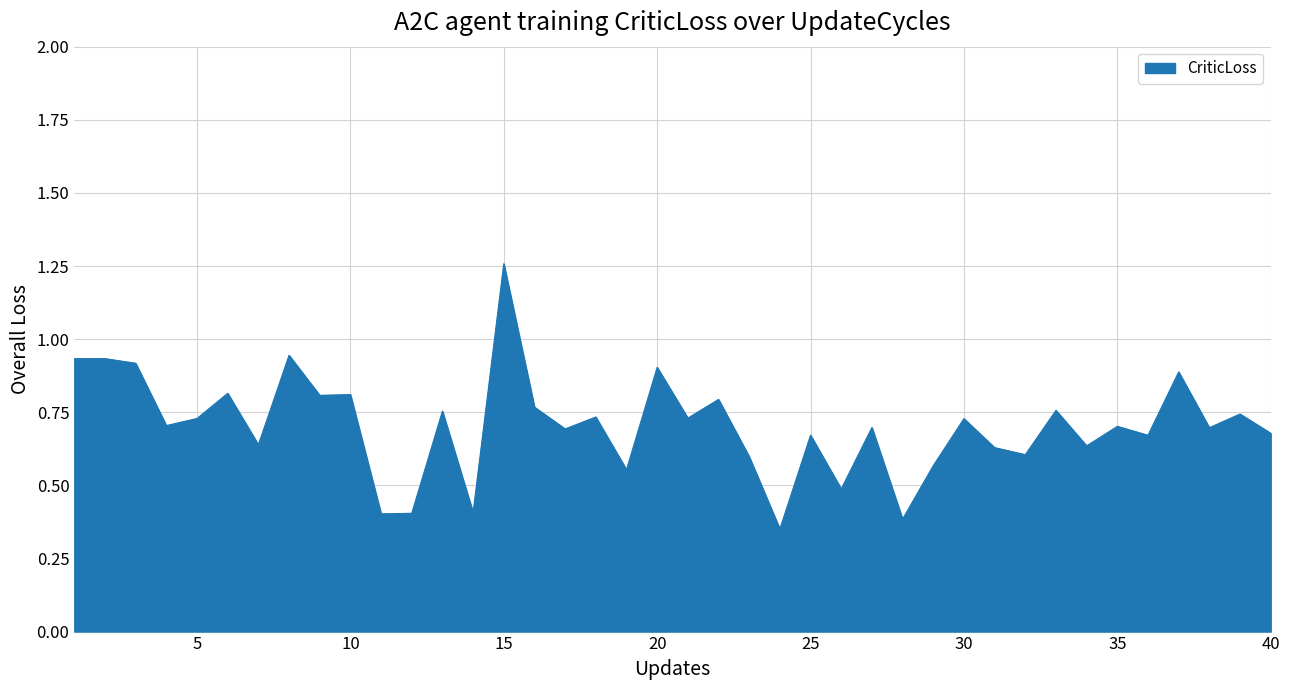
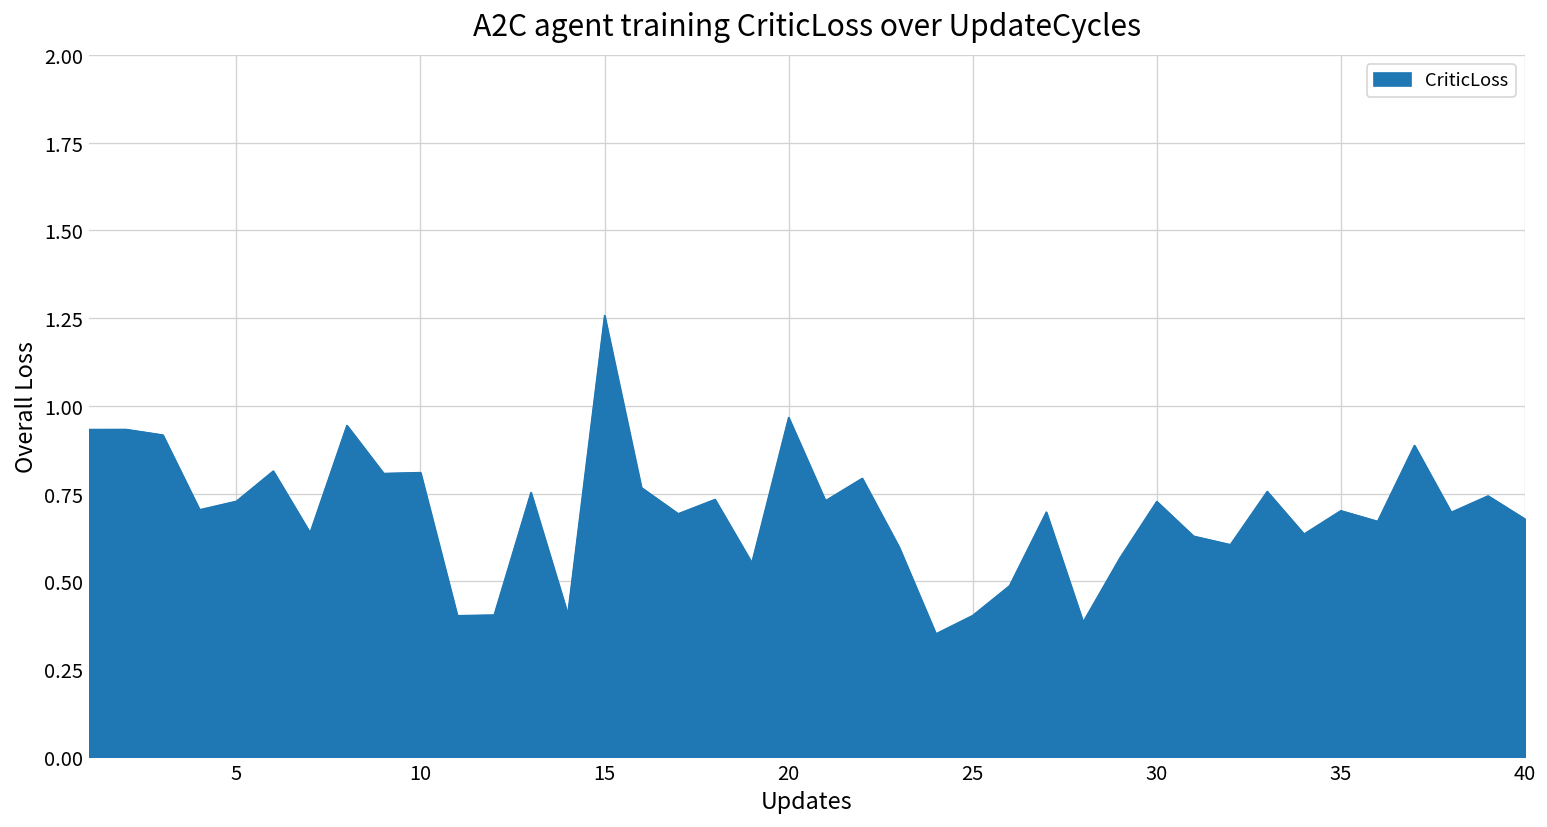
20: 0.90 -> 0.97
25: 0.67 -> 0.40
